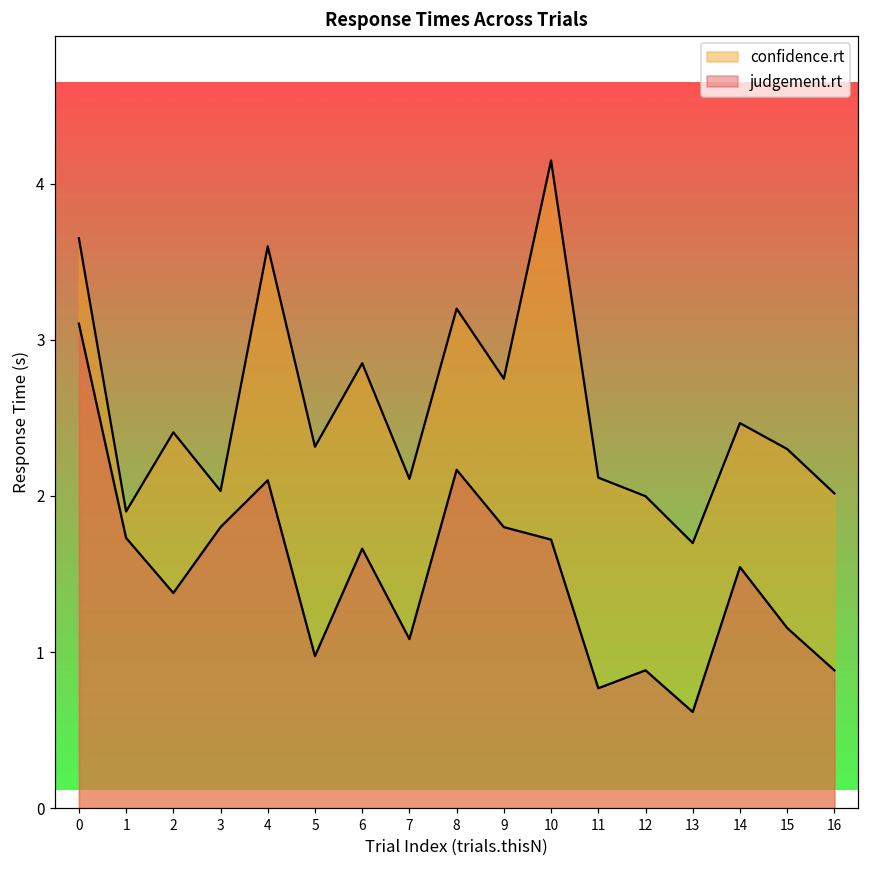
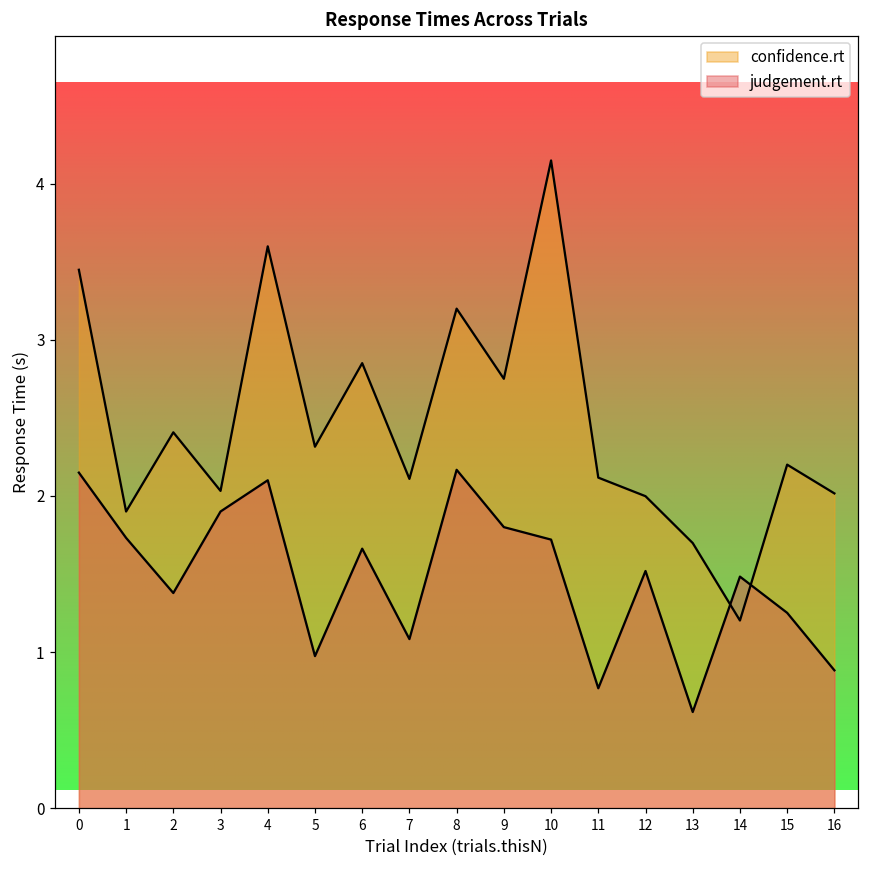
confidence.rt, 0: 3.65 -> 3.45
judgement.rt, 0: 3.10 -> 2.15
judgement.rt, 3: 1.8 -> 1.9
judgement.rt, 12: 0.88 -> 1.52
confidence.rt, 14: 2.47 -> 1.20
judgement.rt, 14: 1.54 -> 1.48
confidence.rt, 15: 2.3 -> 2.2
judgement.rt, 15: 1.15 -> 1.25
